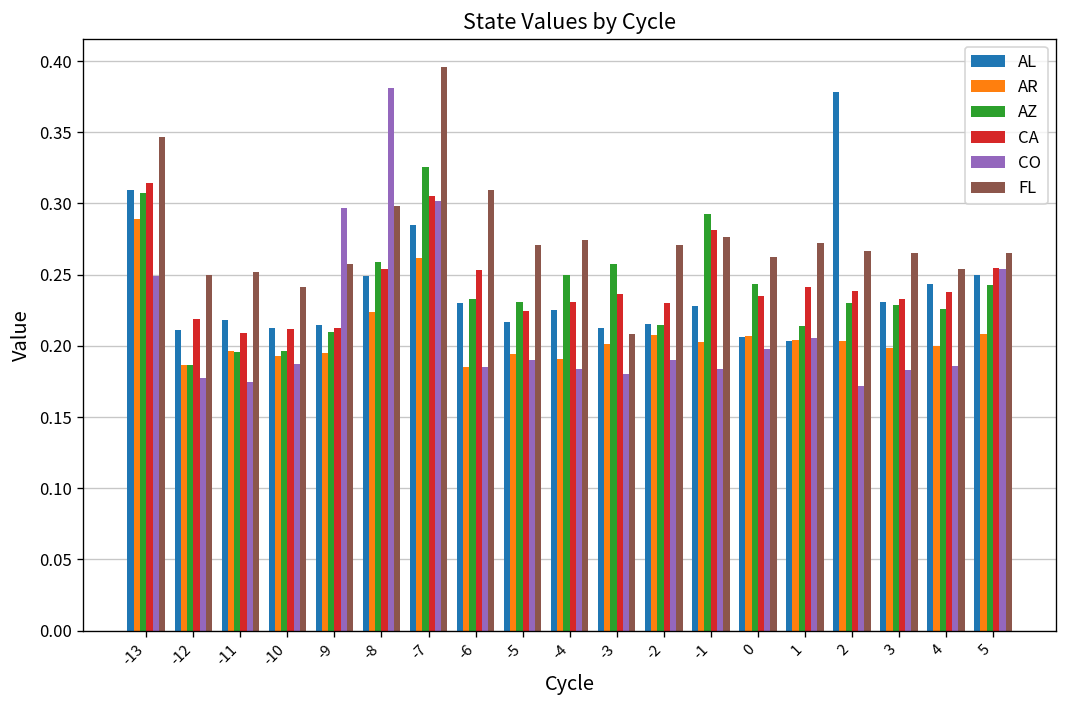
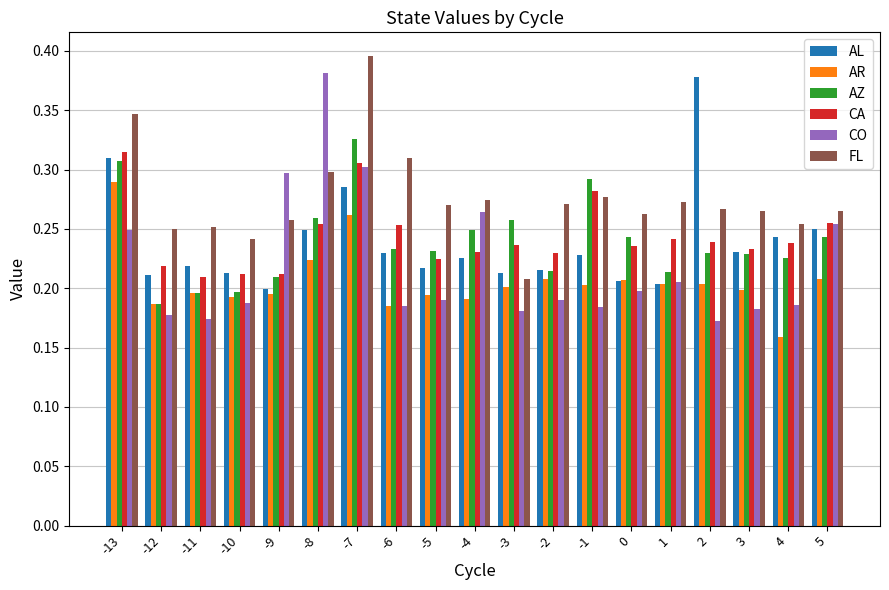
AL, -9: 0.215 -> 0.200
CO, -4: 0.184 -> 0.264
AR, 4: 0.200 -> 0.159
